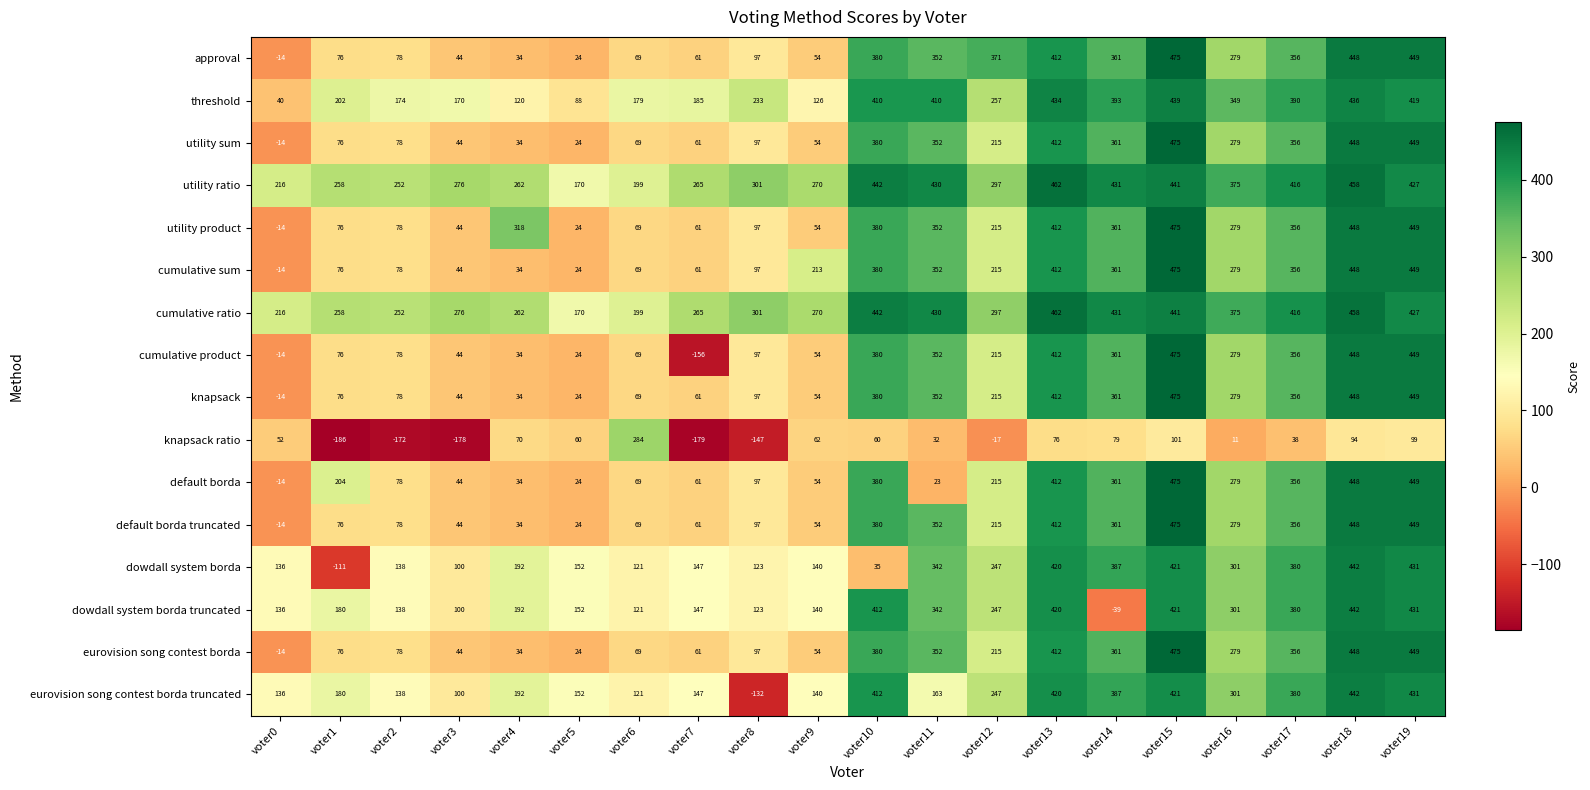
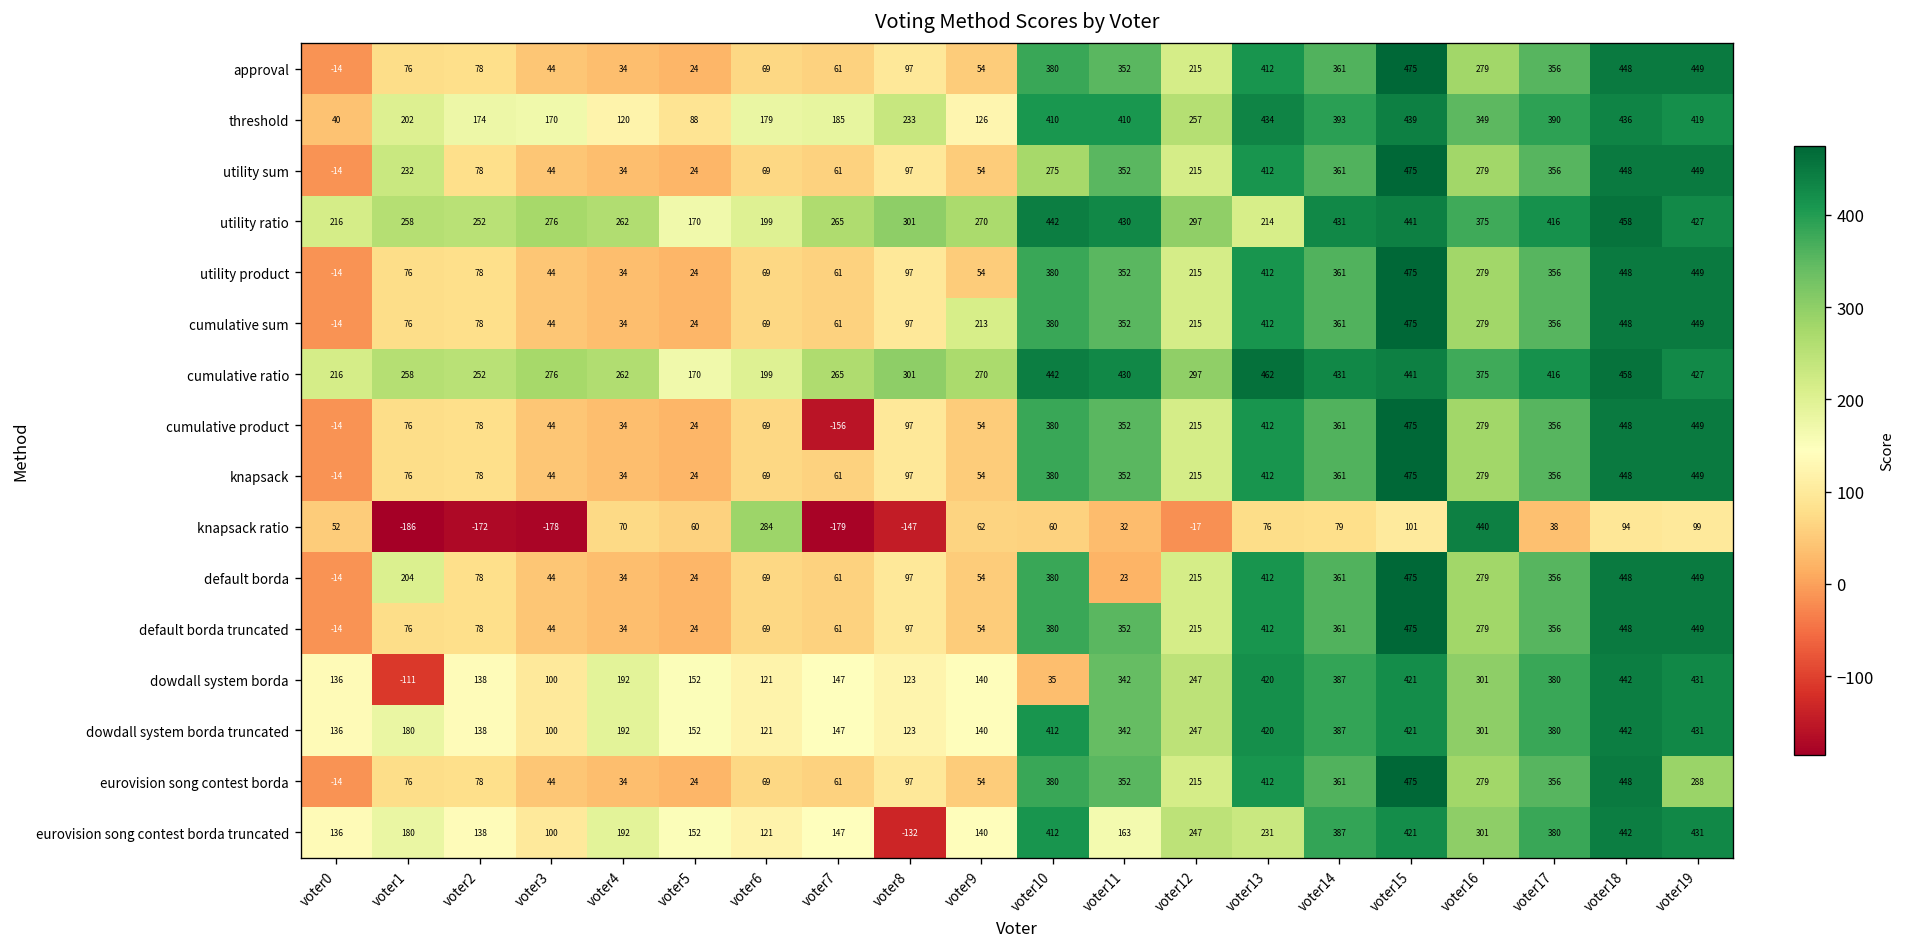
approval, voter12: 371 -> 215
utility sum, voter1: 76 -> 232
utility sum, voter10: 380 -> 275
utility ratio, voter13: 462 -> 214
utility product, voter4: 318 -> 34
knapsack ratio, voter16: 11 -> 440
dowdall system borda truncated, voter14: -39 -> 387
eurovision song contest borda, voter19: 449 -> 288
eurovision song contest borda truncated, voter13: 420 -> 231
